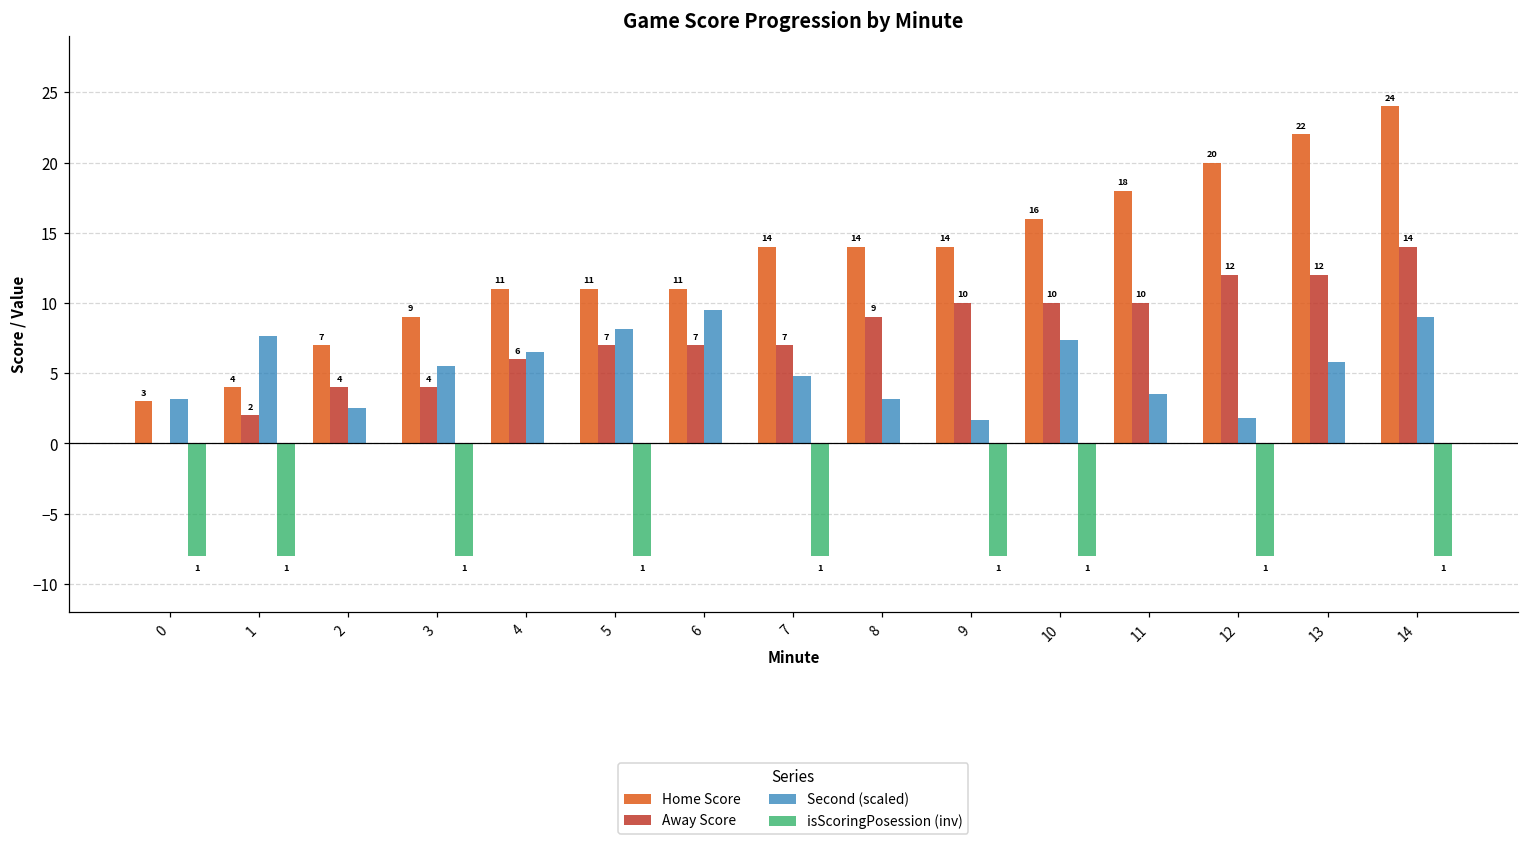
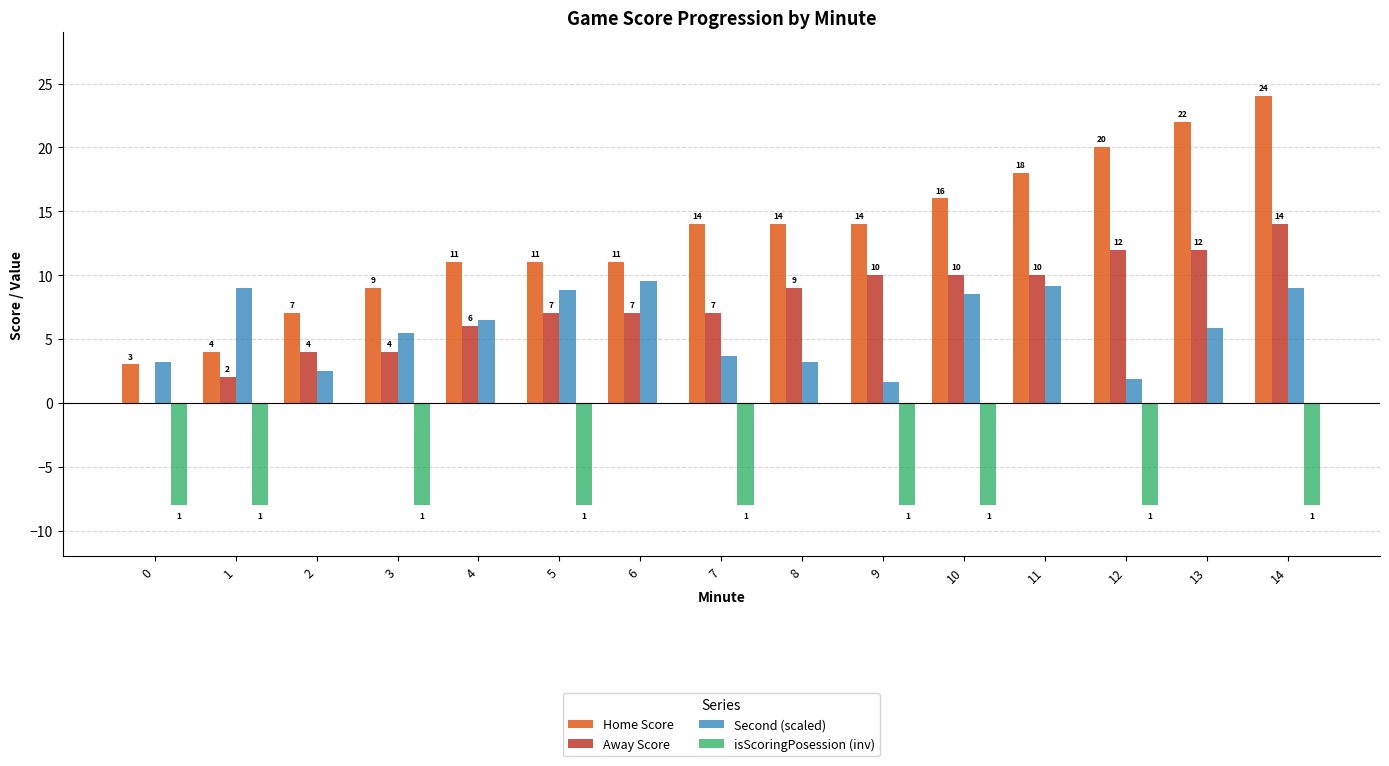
Second (scaled), 1: 7.7 -> 9.0
Second (scaled), 5: 8.2 -> 8.8
Second (scaled), 7: 4.8 -> 3.7
Second (scaled), 10: 7.3 -> 8.5
Second (scaled), 11: 3.5 -> 9.2
